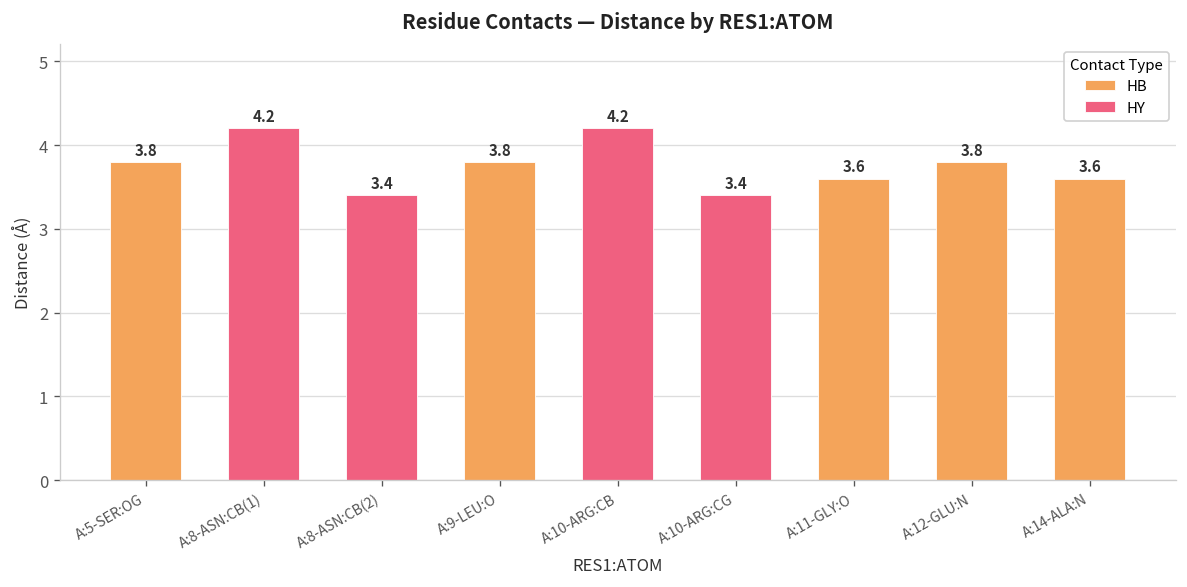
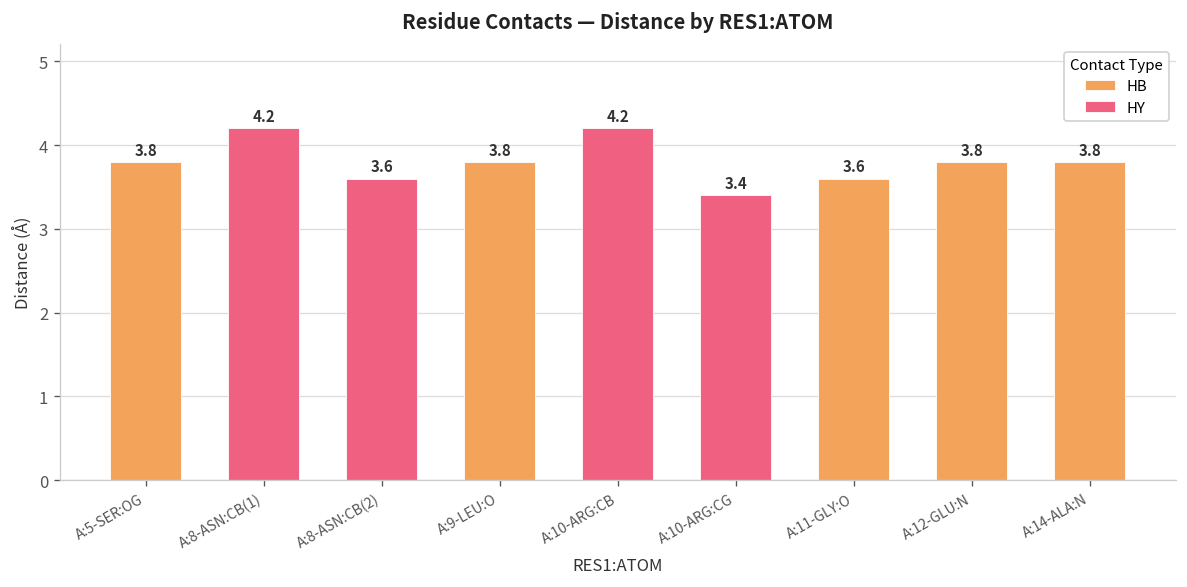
HY, A:8-ASN:CB(2): 3.4 -> 3.6
HB, A:14-ALA:N: 3.6 -> 3.8
